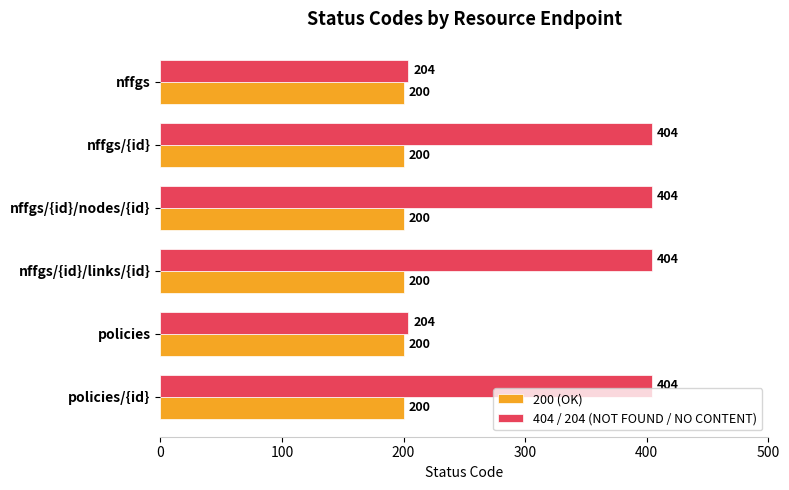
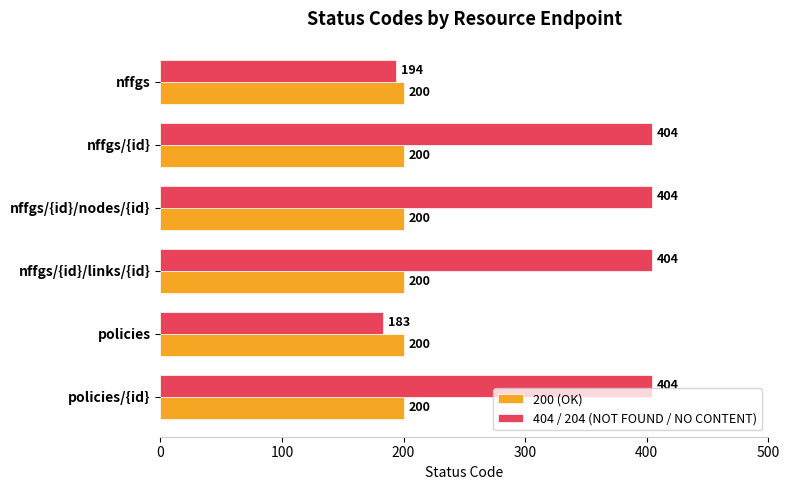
404 / 204 (NOT FOUND / NO CONTENT), nffgs: 204 -> 194
404 / 204 (NOT FOUND / NO CONTENT), policies: 204 -> 183
